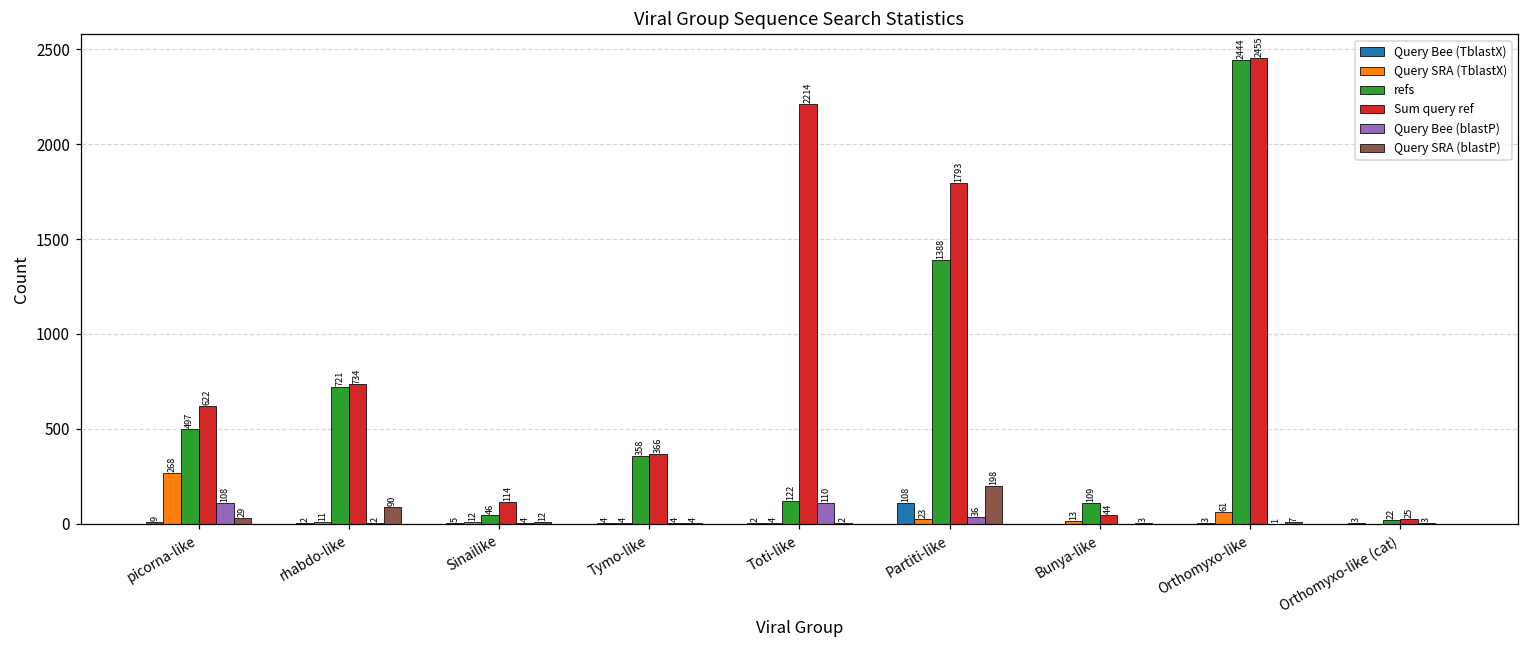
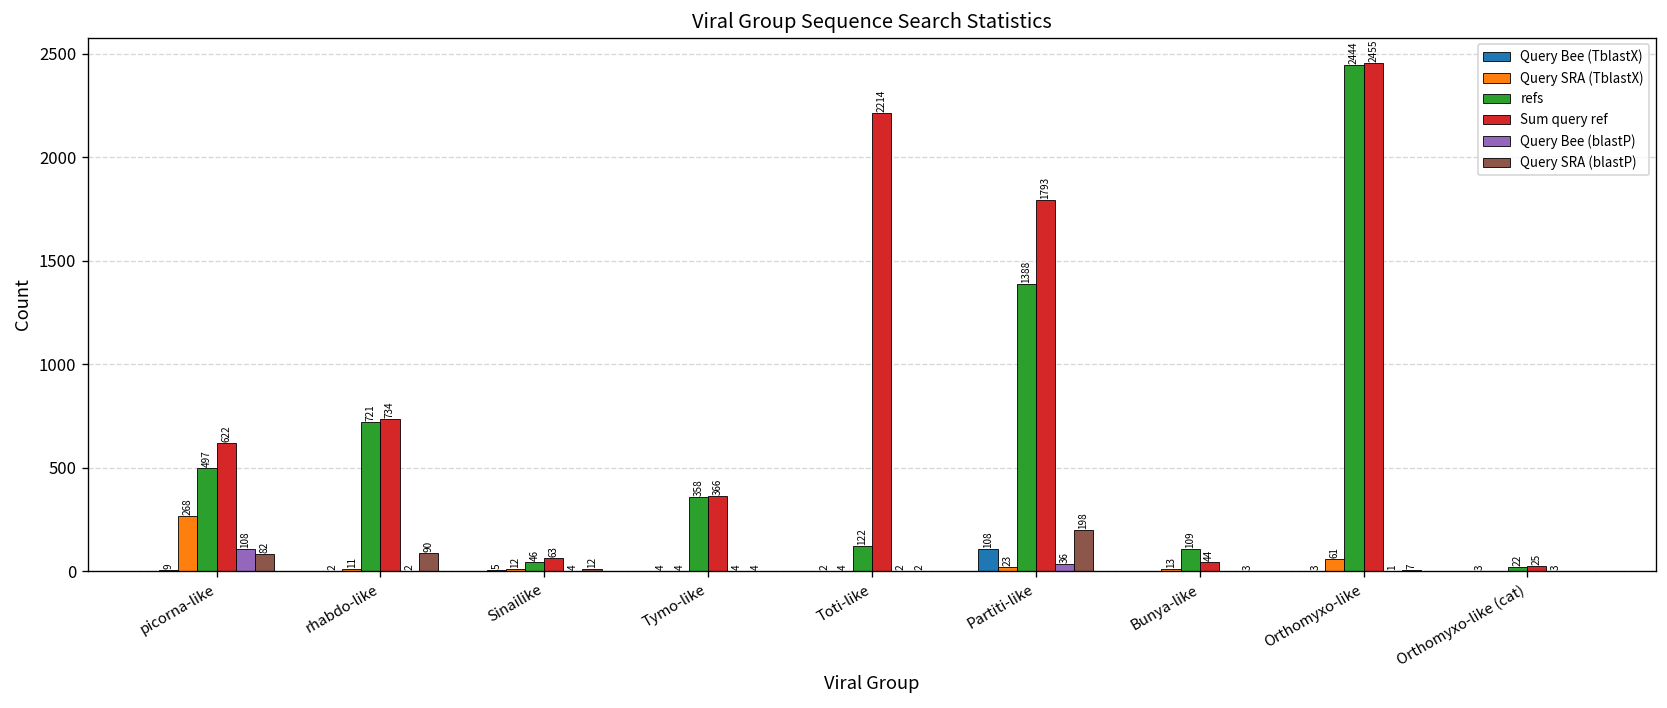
Query SRA (blastP), picorna-like: 29 -> 82
Sum query ref, Sinailike: 114 -> 63
Query Bee (blastP), Toti-like: 110 -> 2
